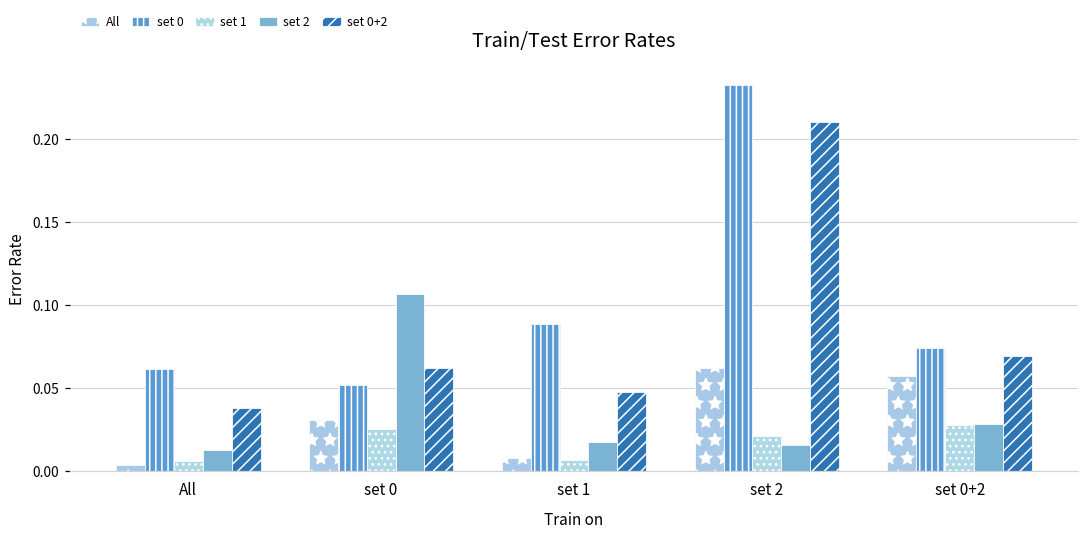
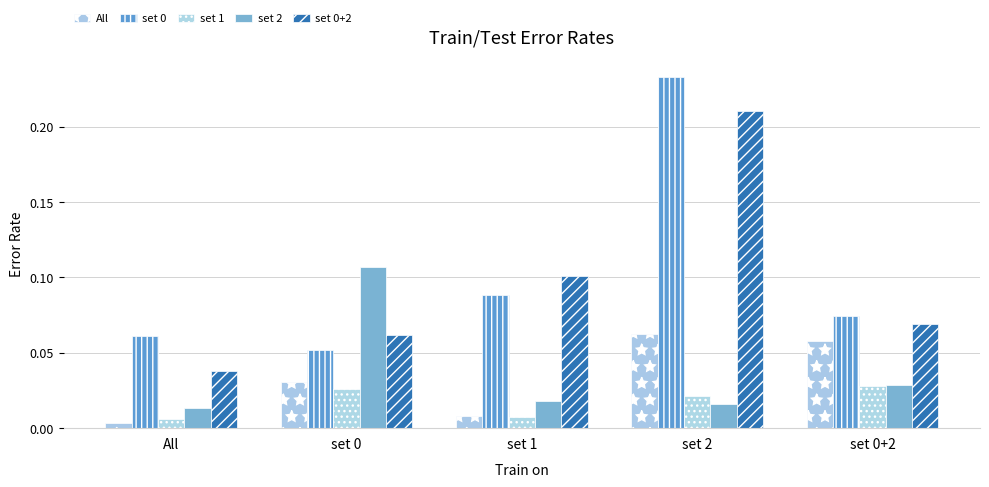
set 0+2, set 1: 0.048 -> 0.101
